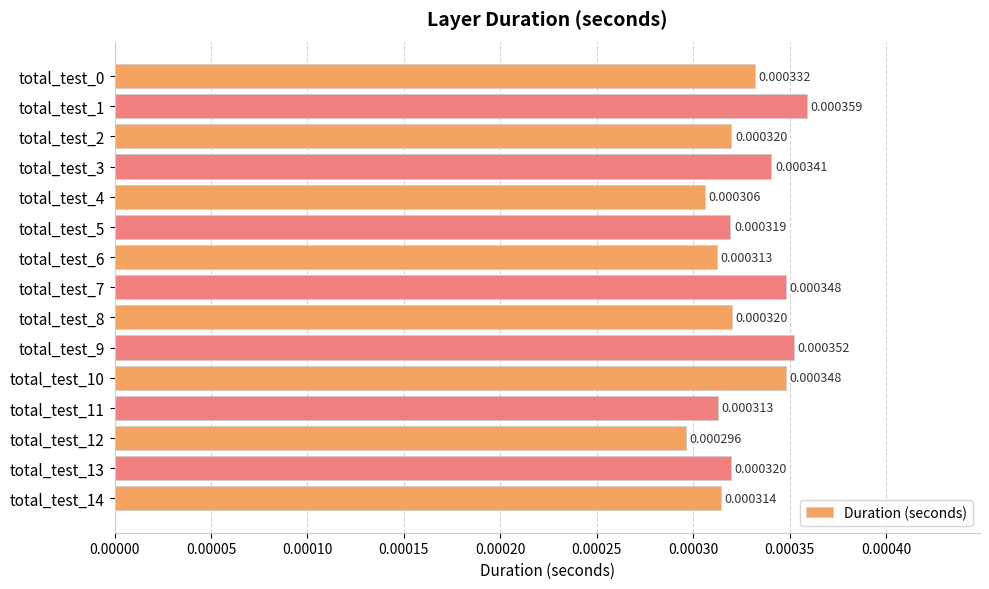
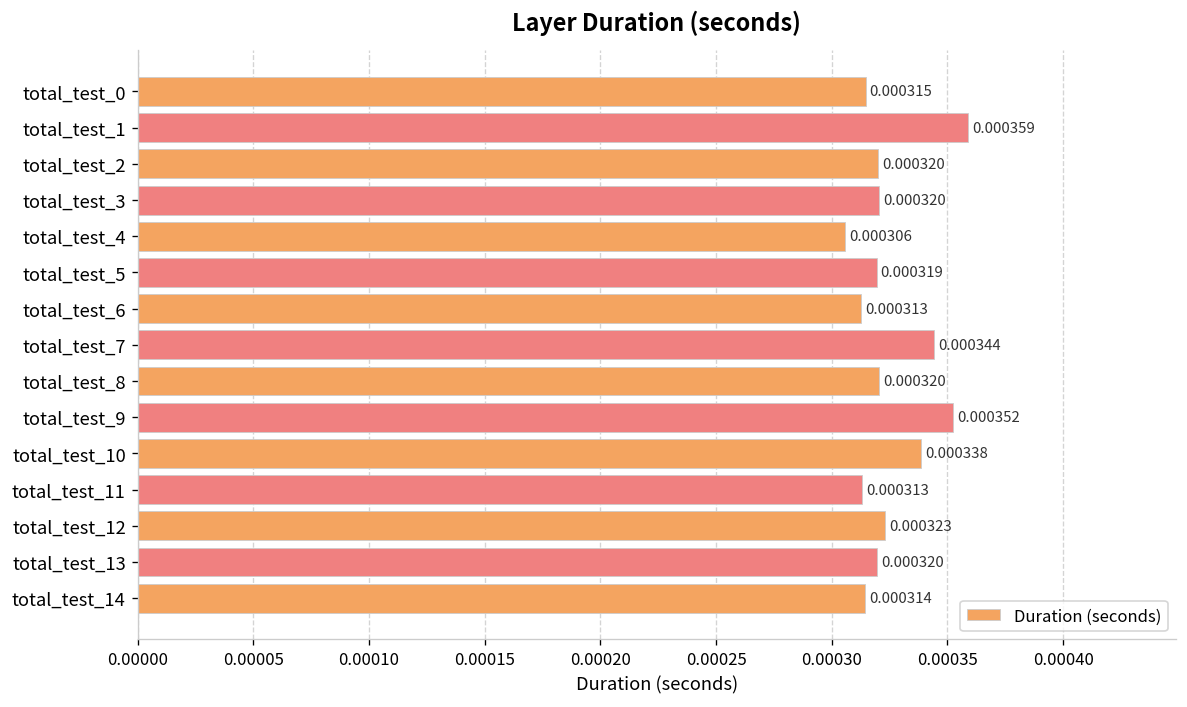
total_test_0: 0.000332 -> 0.000315
total_test_3: 0.000341 -> 0.000320
total_test_7: 0.000348 -> 0.000344
total_test_10: 0.000348 -> 0.000338
total_test_12: 0.000296 -> 0.000323
